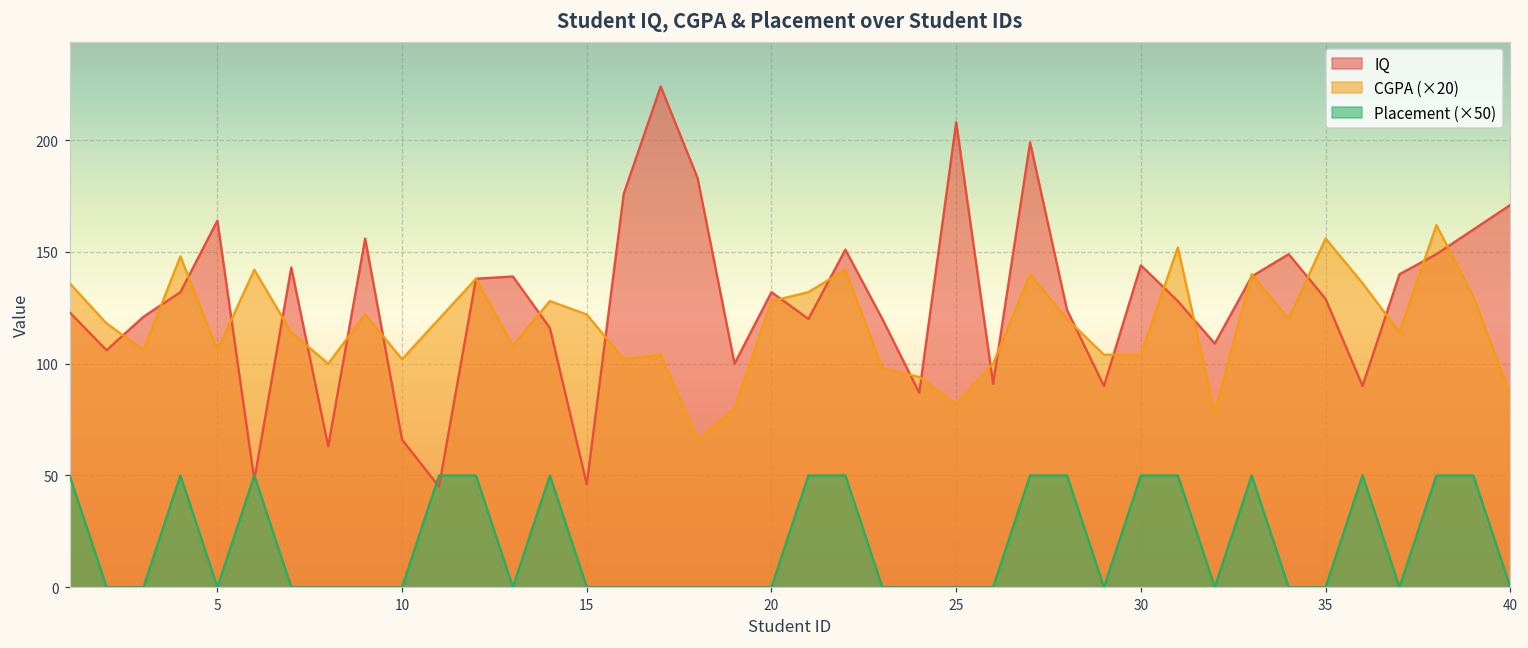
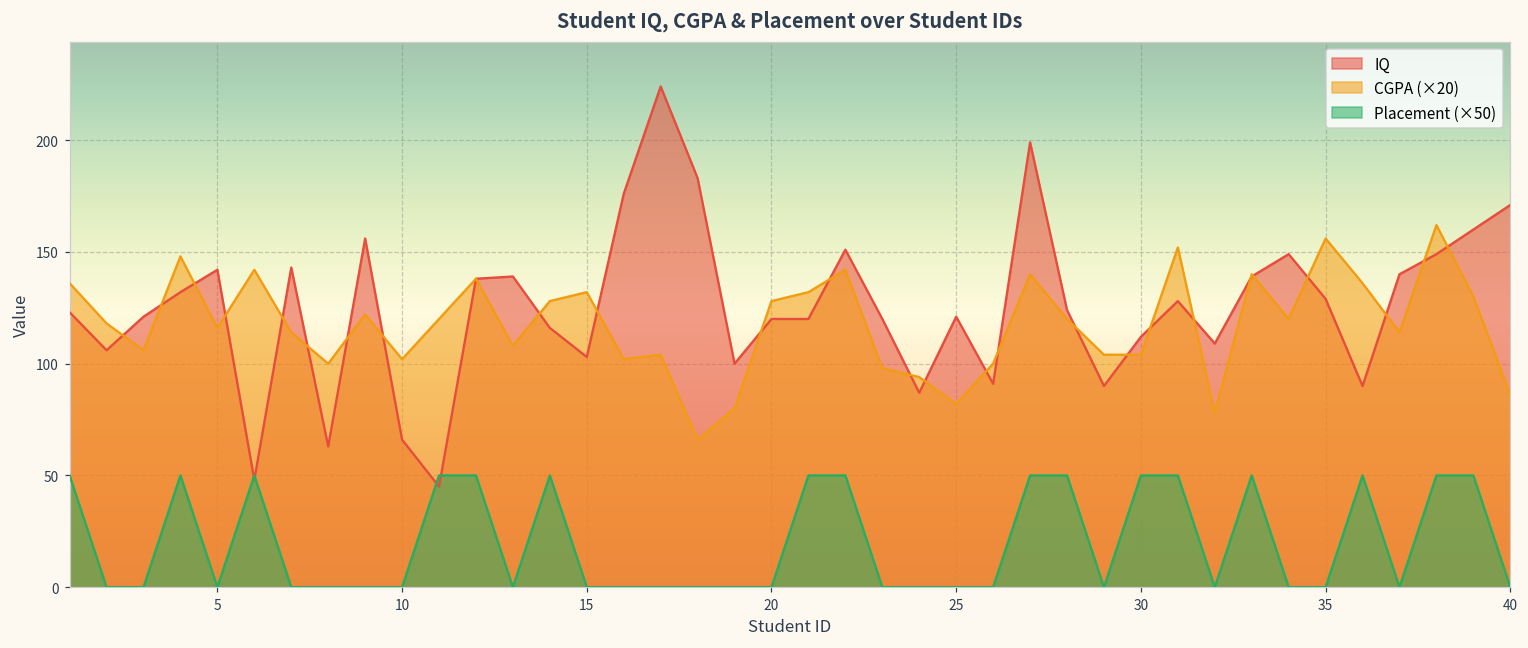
IQ, 5: 164 -> 142
CGPA (×20), 5: 106 -> 116
IQ, 15: 46 -> 103
CGPA (×20), 15: 122 -> 132
IQ, 20: 132 -> 120
IQ, 25: 208 -> 121
IQ, 30: 144 -> 112
